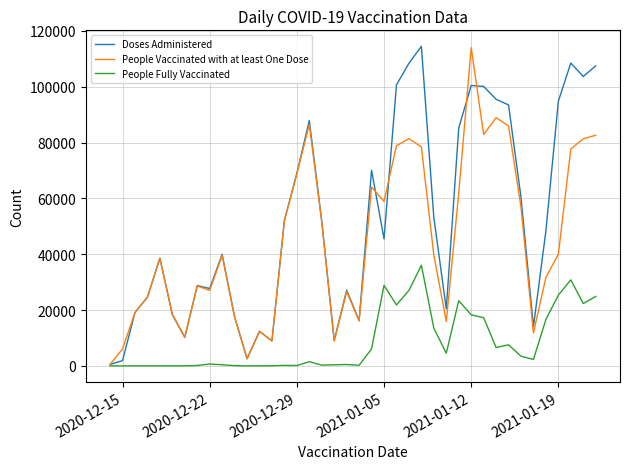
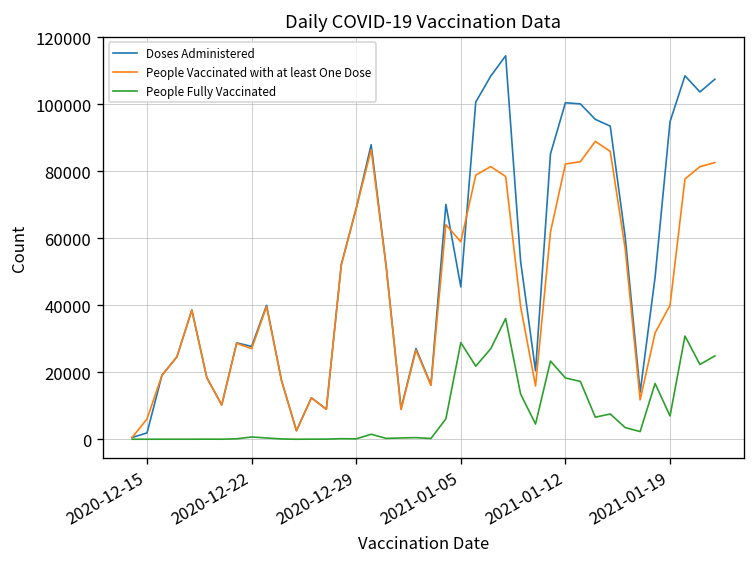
People Vaccinated with at least One Dose, 2021-01-12: 114000 -> 82000
People Fully Vaccinated, 2021-01-19: 25000 -> 7000
